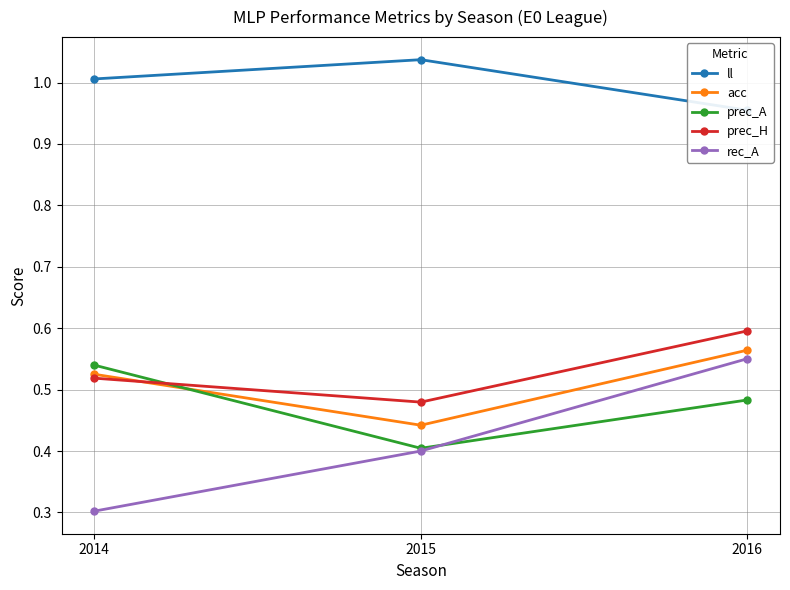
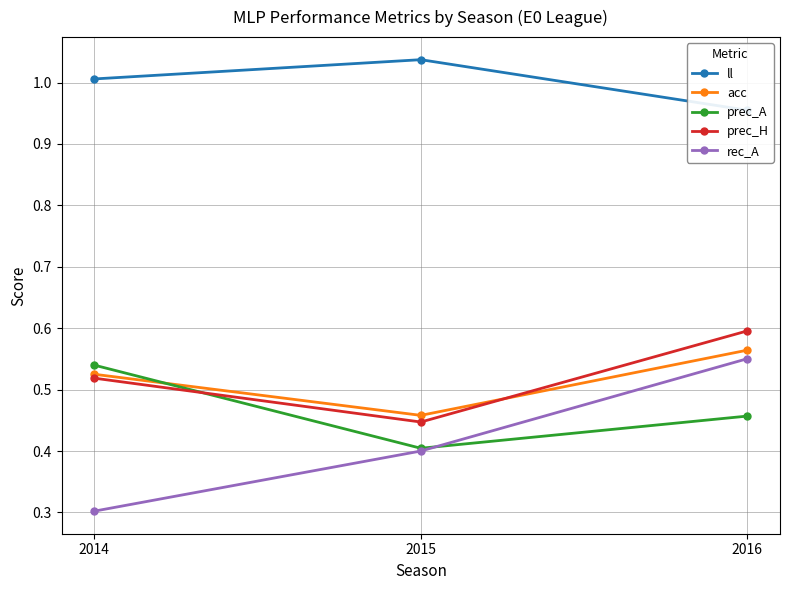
acc, 2015: 0.44 -> 0.46
prec_H, 2015: 0.48 -> 0.45
prec_A, 2016: 0.48 -> 0.46
